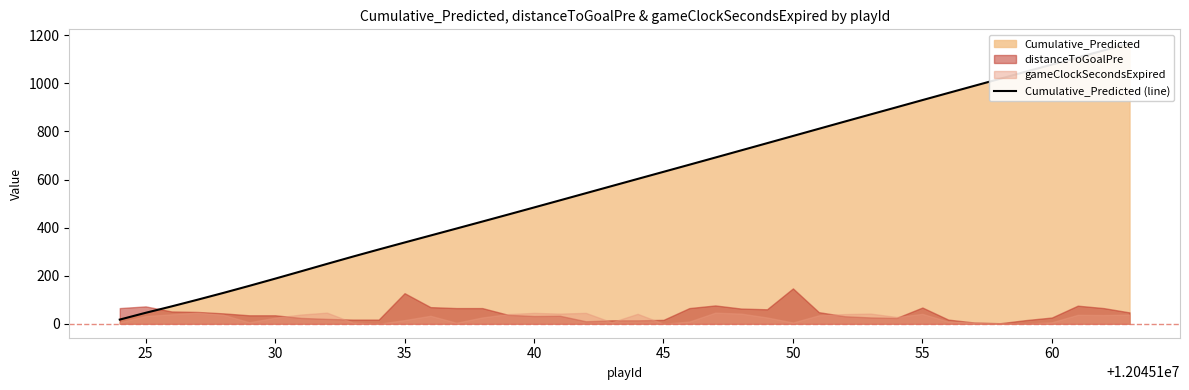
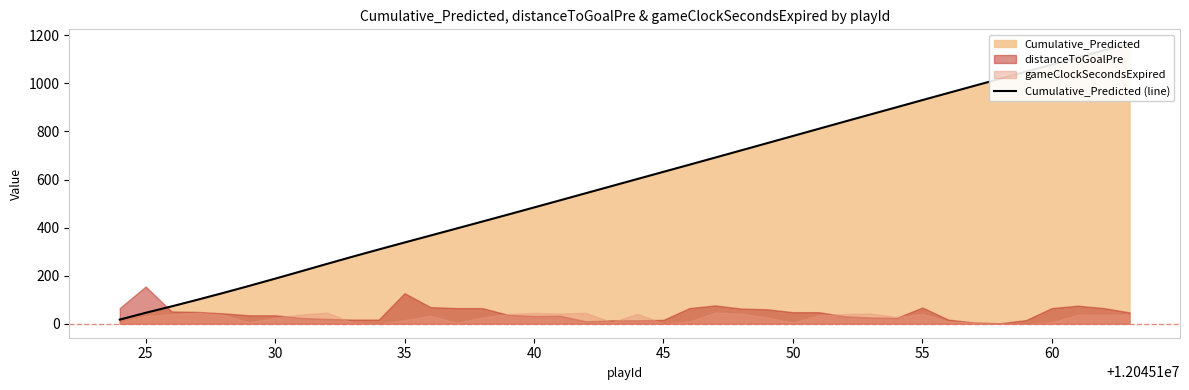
distanceToGoalPre, 25: 70 -> 150
distanceToGoalPre, 50: 150 -> 50
distanceToGoalPre, 60: 30 -> 70
